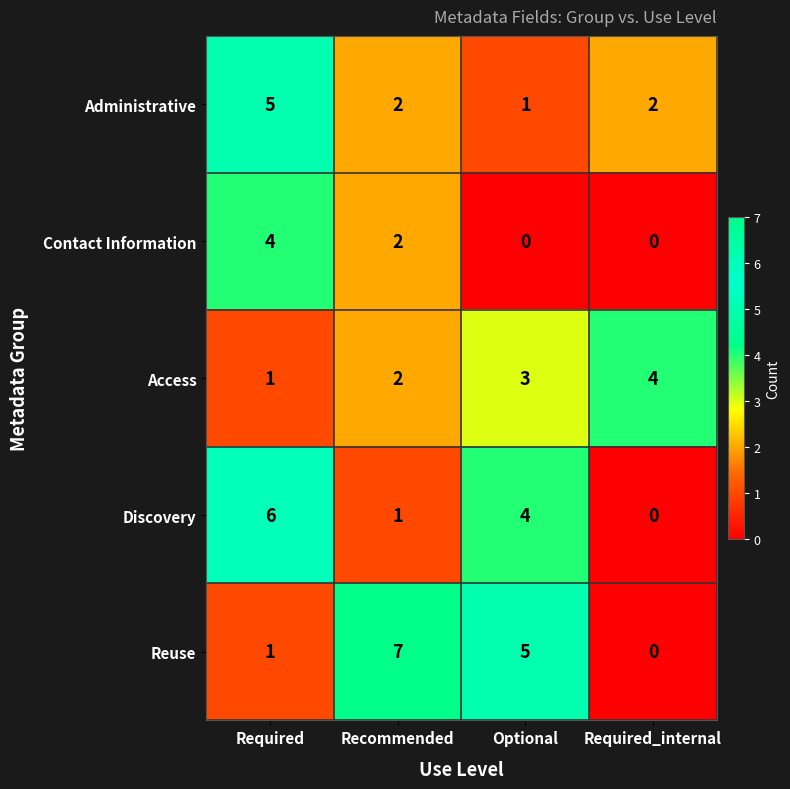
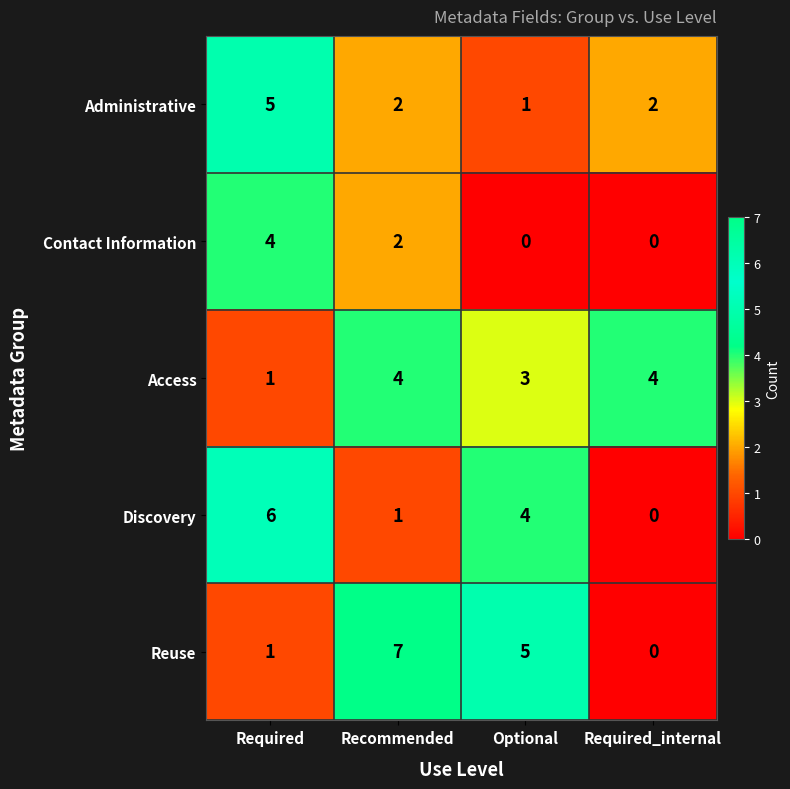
Access, Recommended: 2 -> 4
